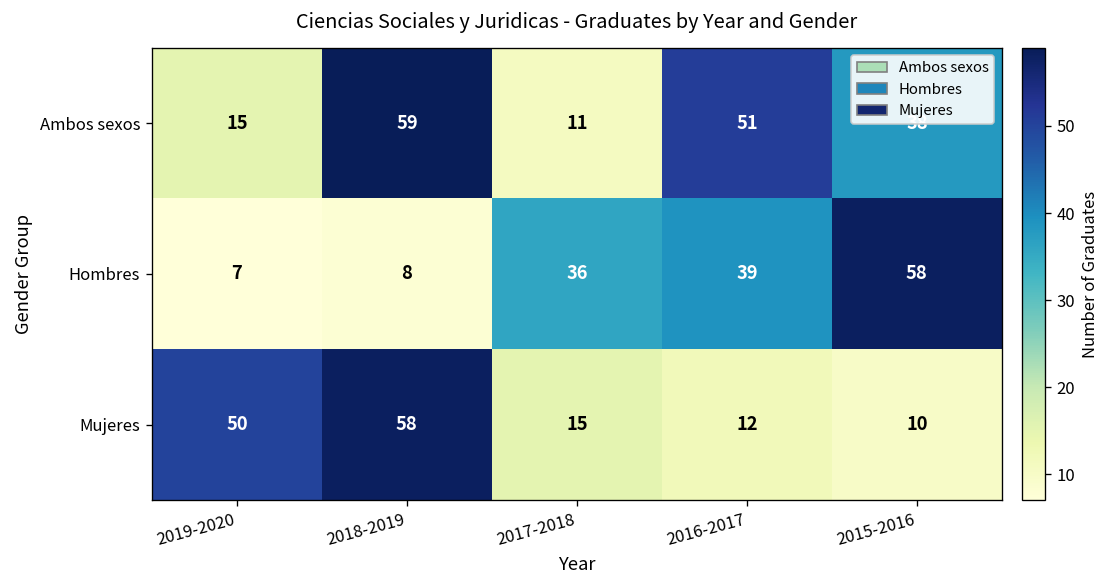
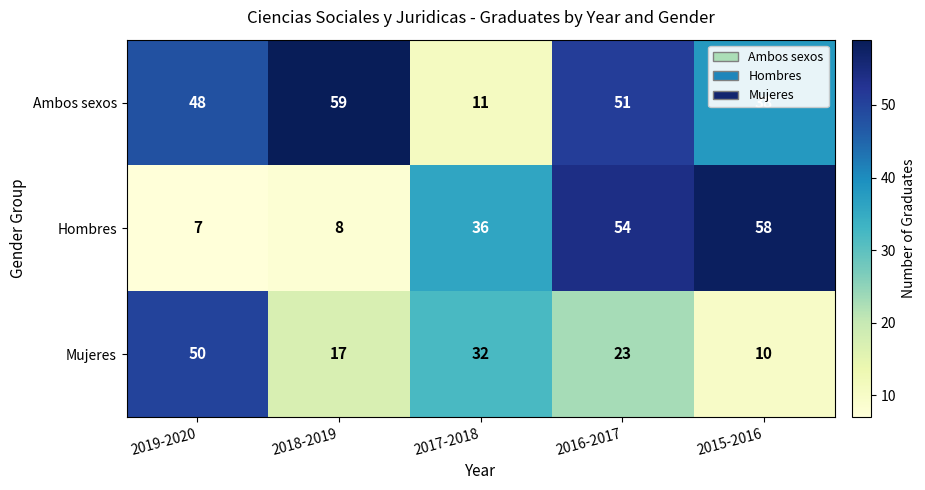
Ambos sexos, 2019-2020: 15 -> 48
Hombres, 2016-2017: 39 -> 54
Mujeres, 2018-2019: 58 -> 17
Mujeres, 2017-2018: 15 -> 32
Mujeres, 2016-2017: 12 -> 23
